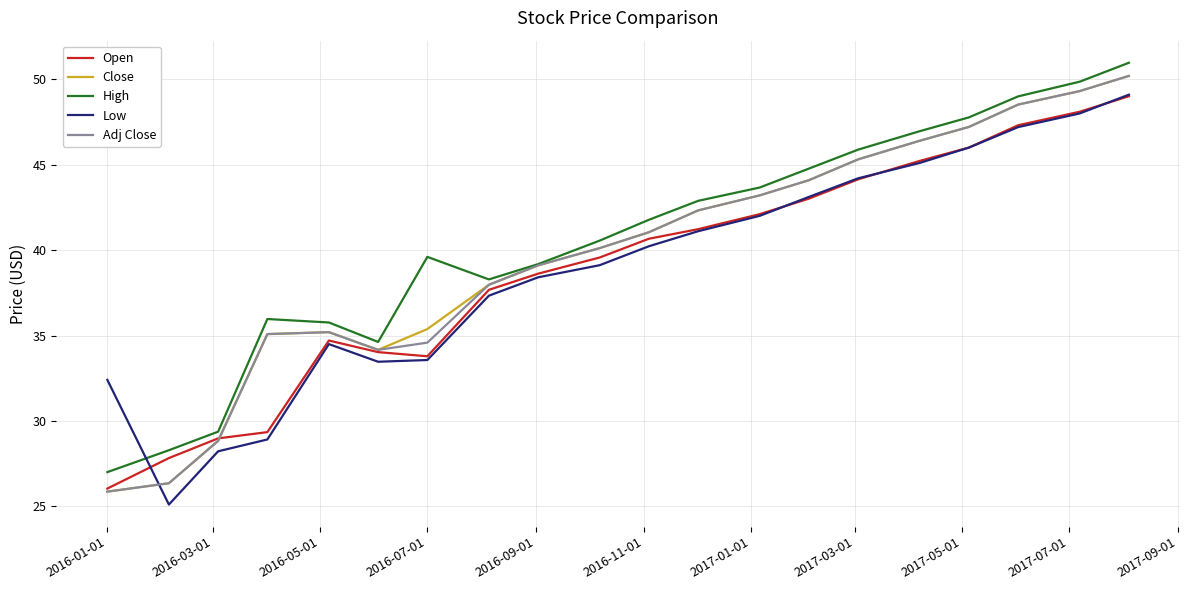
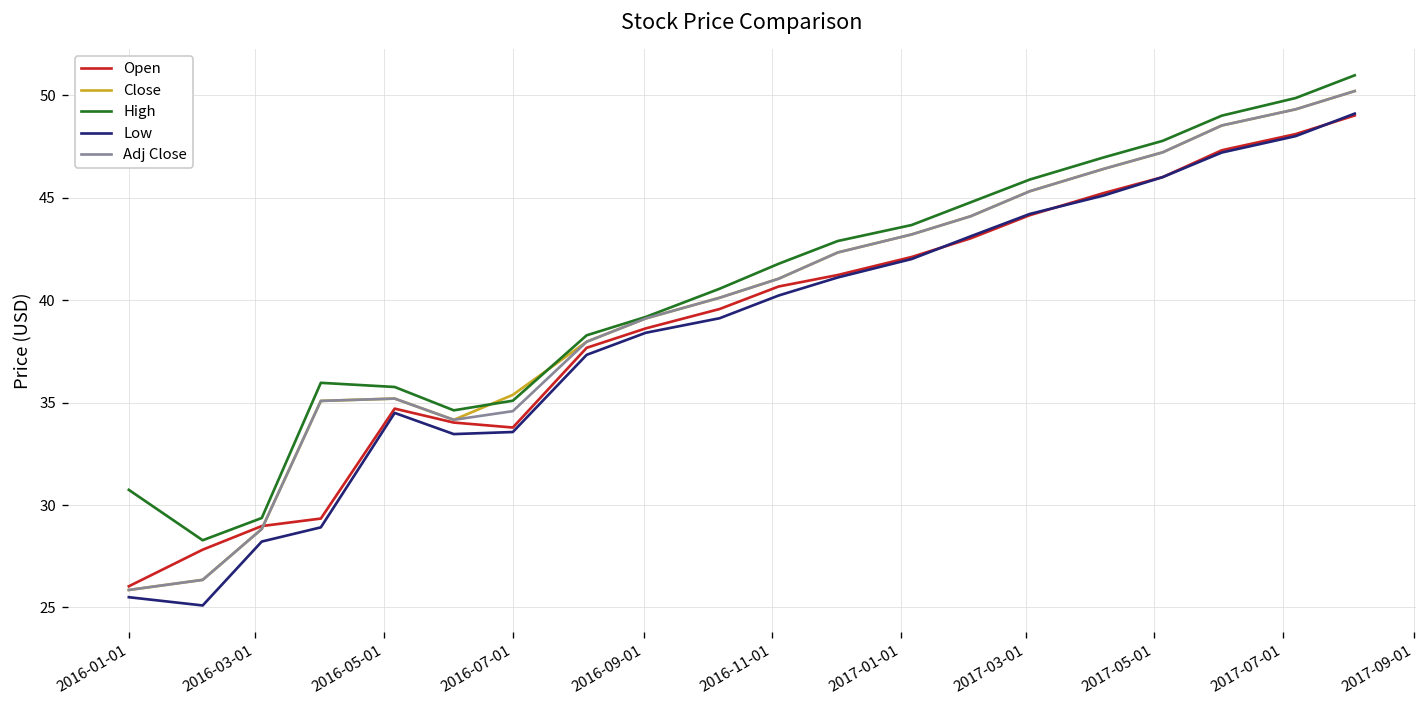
High, 2016-01-01: 27.0 -> 30.7
Low, 2016-01-01: 32.4 -> 25.5
High, 2016-07-01: 39.6 -> 35.1
